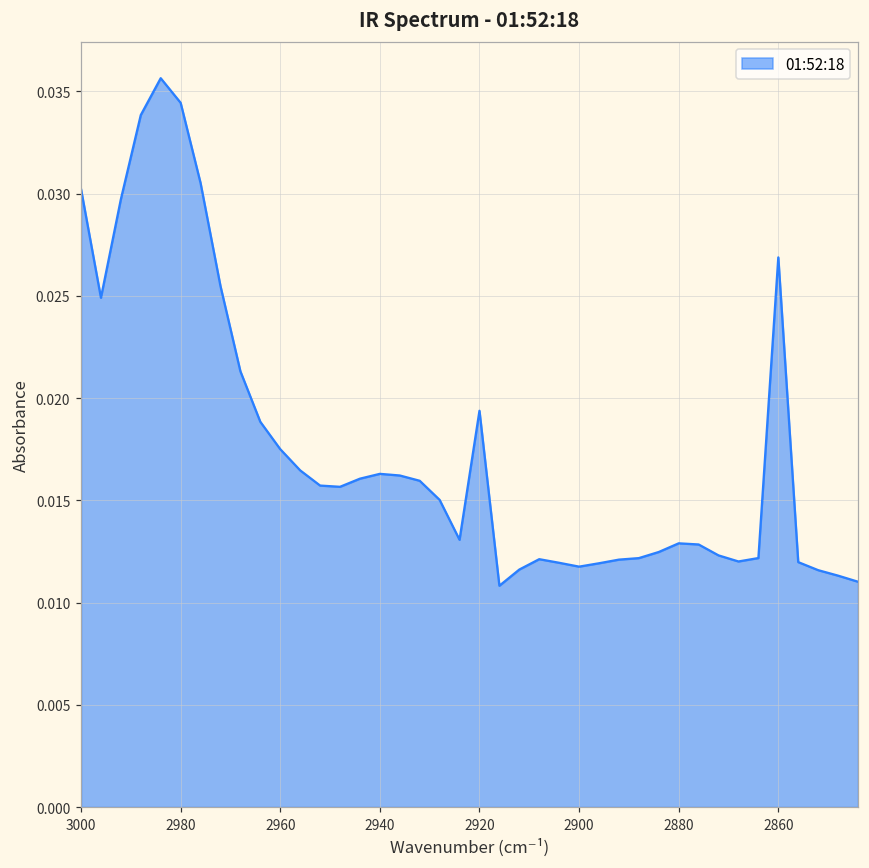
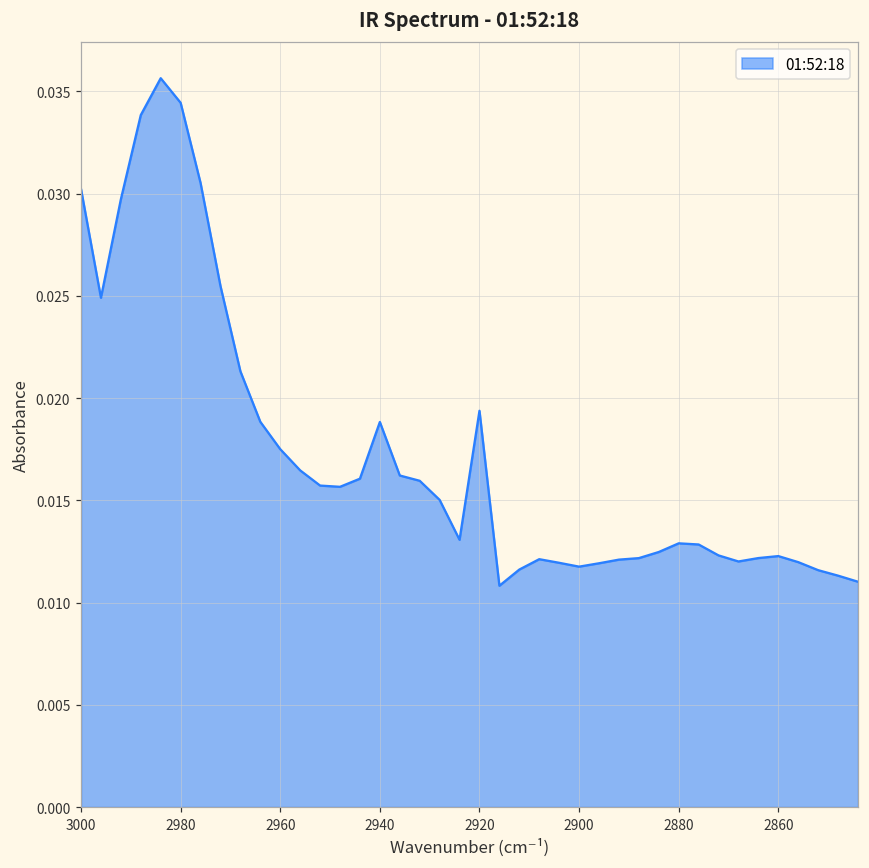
2940: 0.0163 -> 0.0188
2860: 0.0269 -> 0.0123
